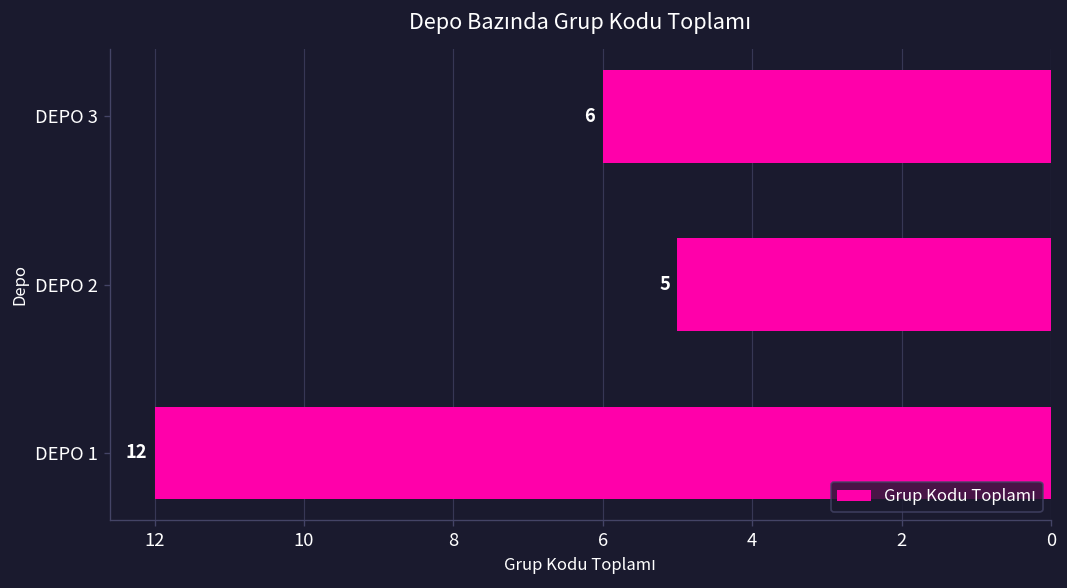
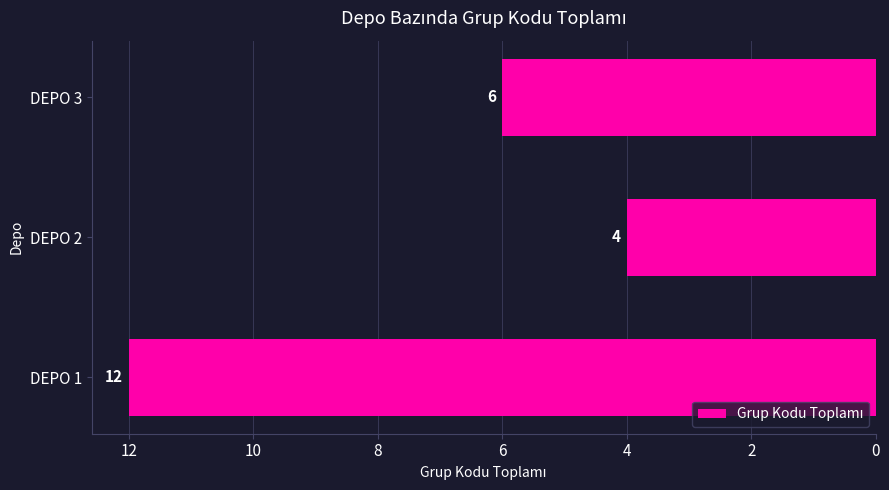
DEPO 2: 5 -> 4
